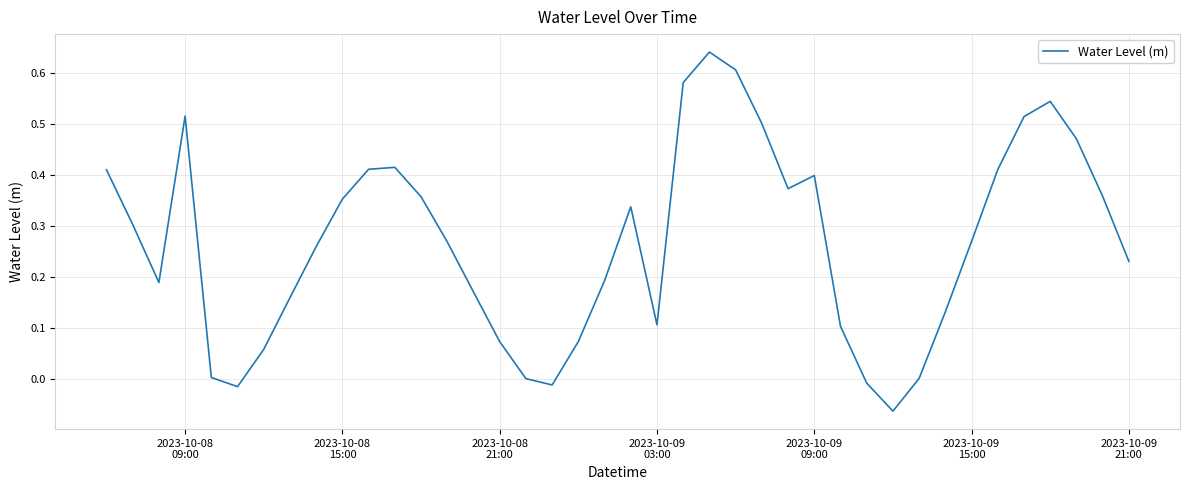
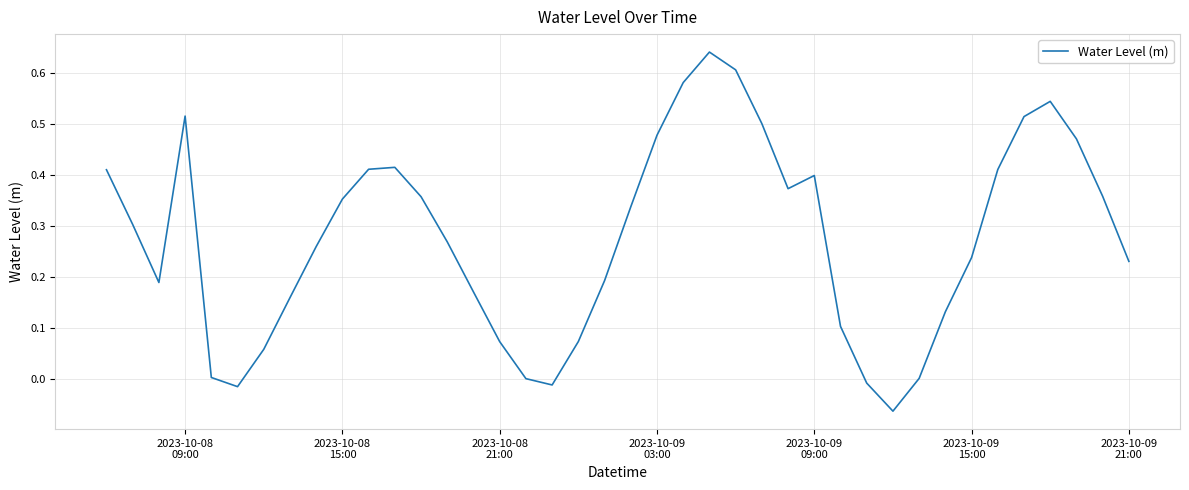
2023-10-09 03:00: 0.11 -> 0.48
2023-10-09 15:00: 0.27 -> 0.24
